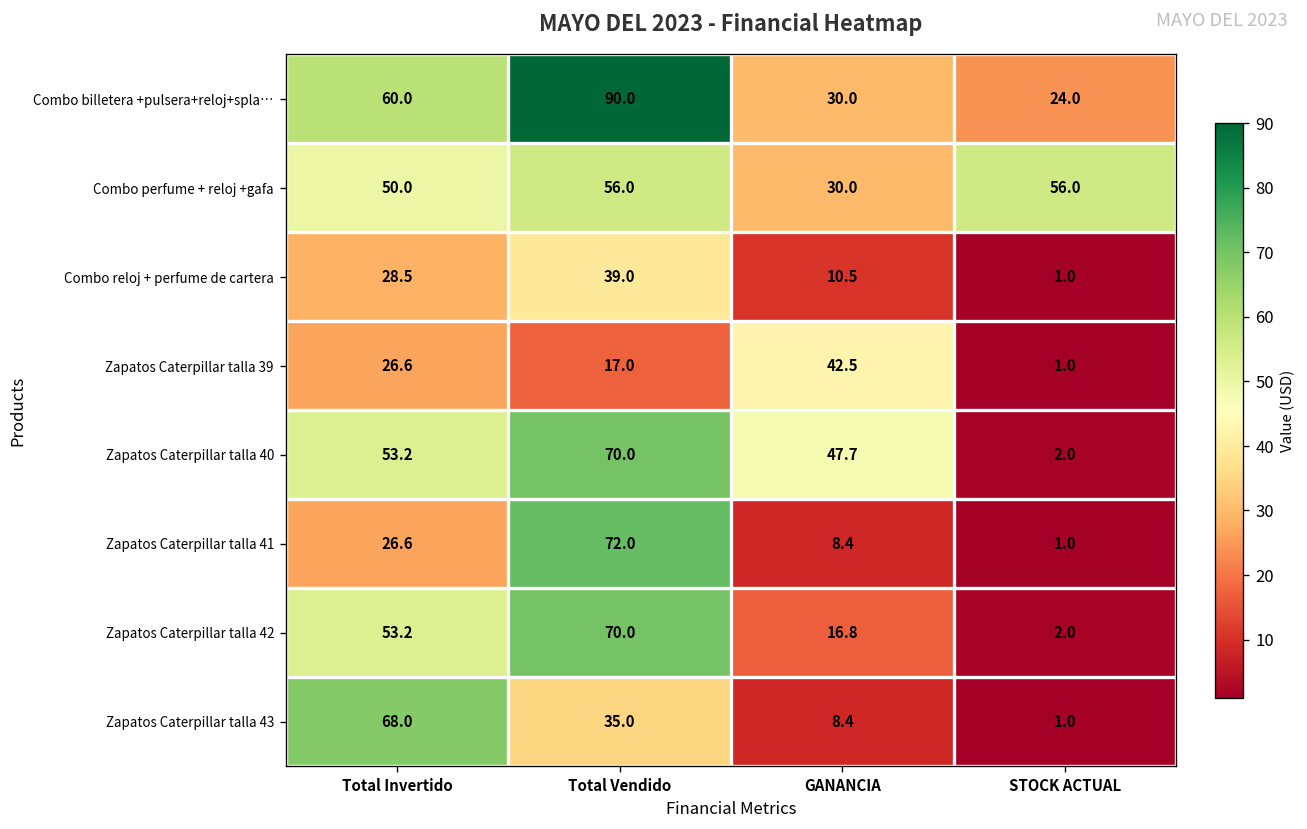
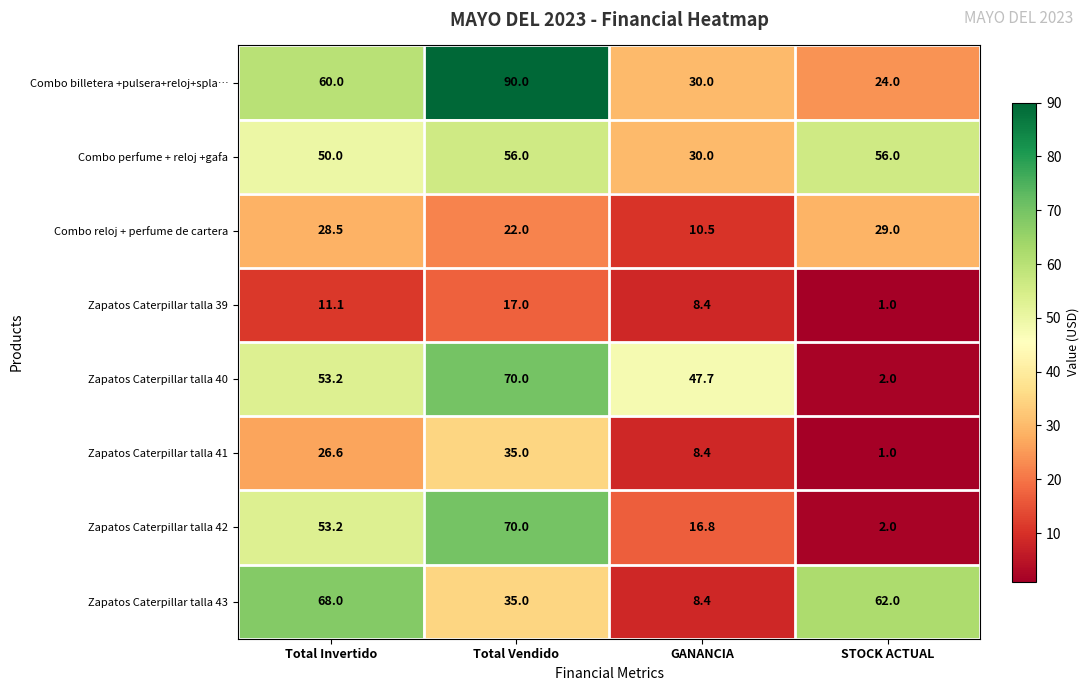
Combo reloj + perfume de cartera, Total Vendido: 39.0 -> 22.0
Combo reloj + perfume de cartera, STOCK ACTUAL: 1.0 -> 29.0
Zapatos Caterpillar talla 39, Total Invertido: 26.6 -> 11.1
Zapatos Caterpillar talla 39, GANANCIA: 42.5 -> 8.4
Zapatos Caterpillar talla 41, Total Vendido: 72.0 -> 35.0
Zapatos Caterpillar talla 43, STOCK ACTUAL: 1.0 -> 62.0
